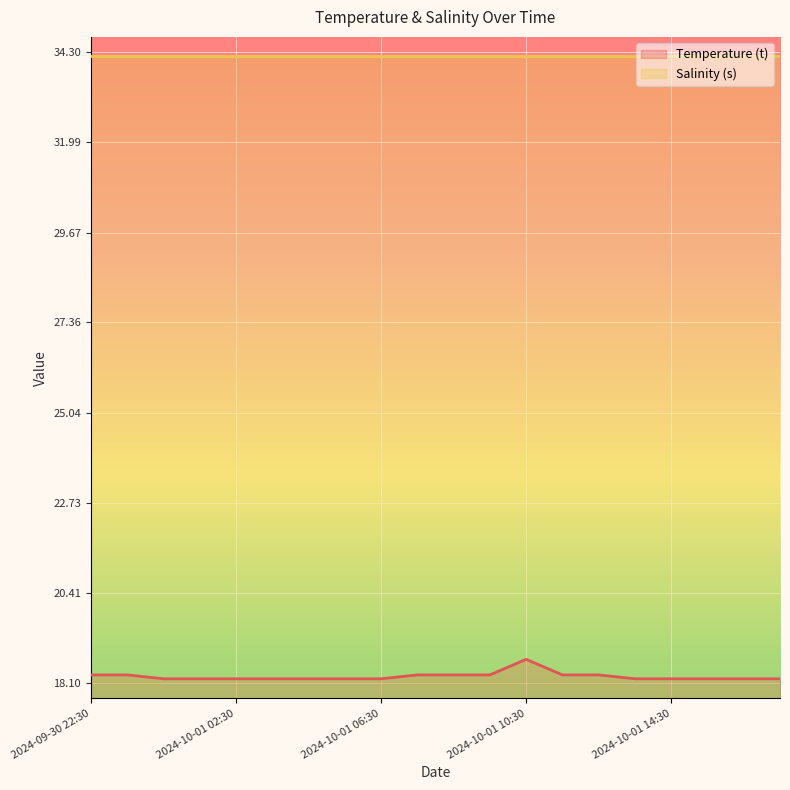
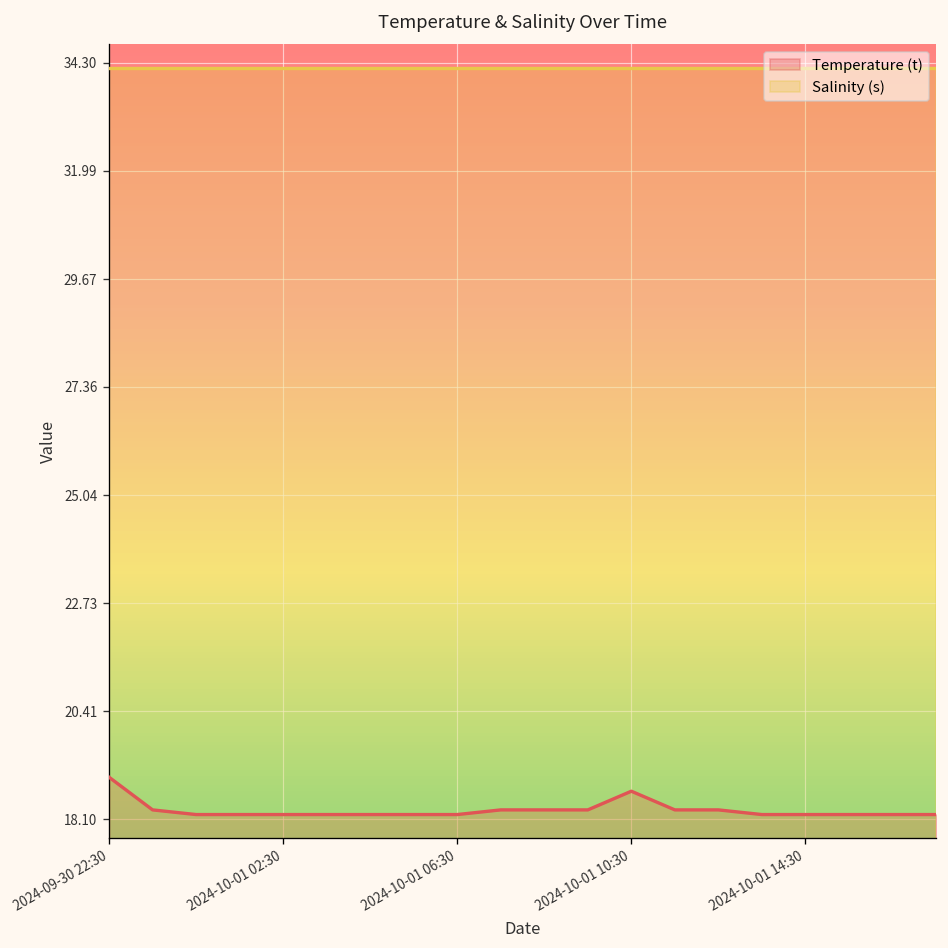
Temperature (t), 2024-09-30 22:30: 18.3 -> 19.0
